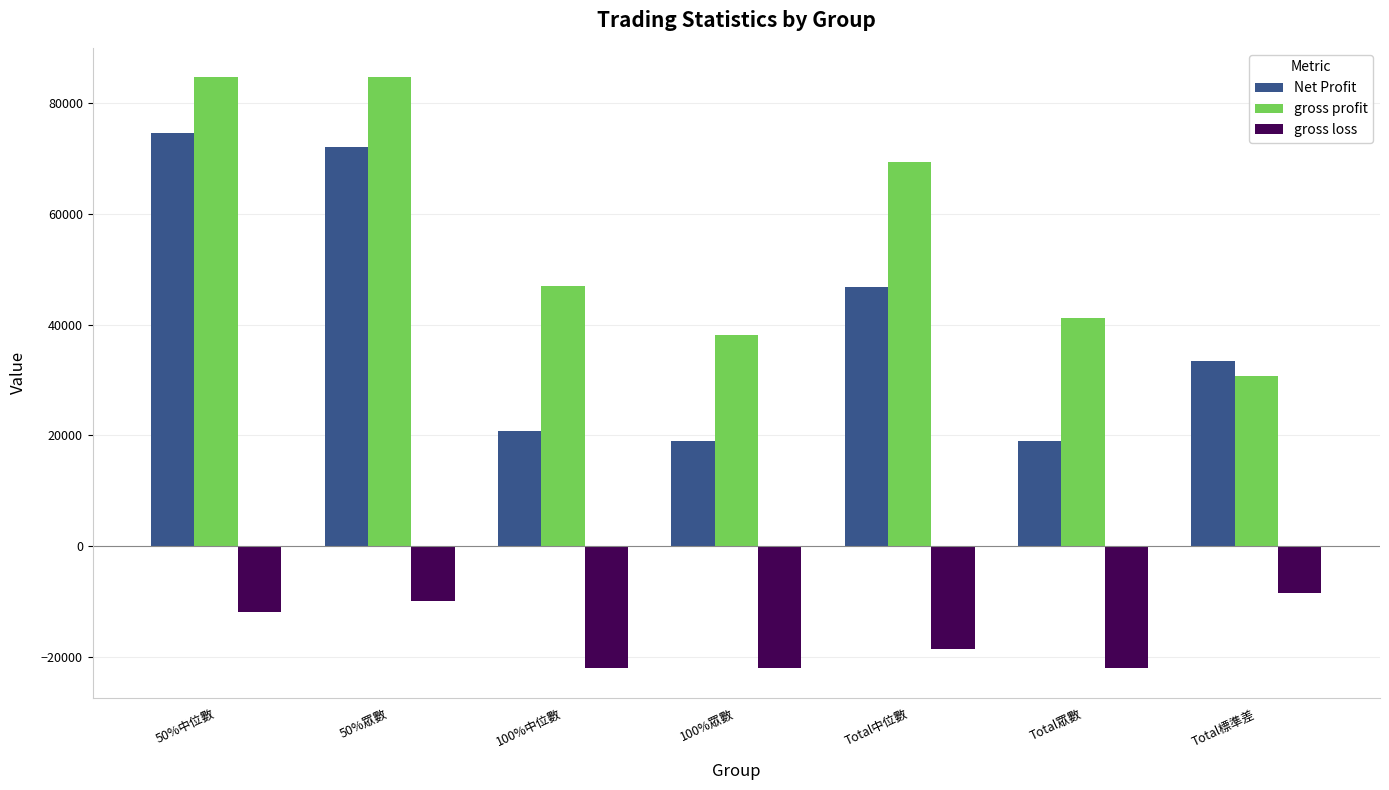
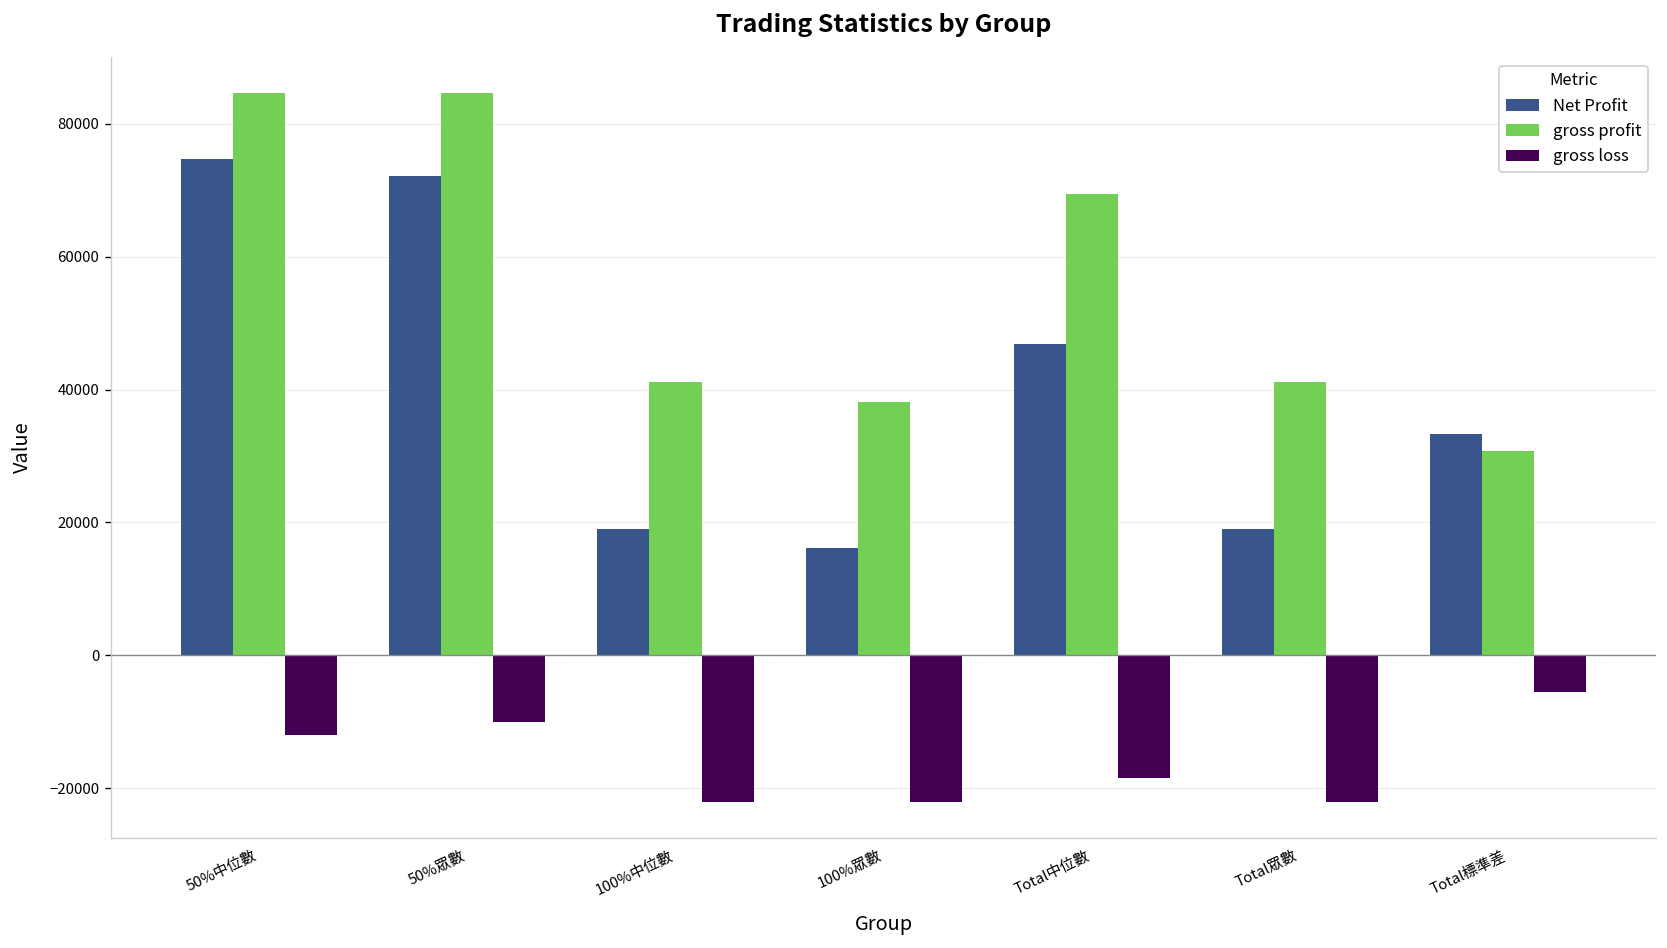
Net Profit, 100%中位數: 21000 -> 19000
gross profit, 100%中位數: 47000 -> 41000
Net Profit, 100%眾數: 19000 -> 16000
gross loss, Total標準差: -9000 -> -6000
